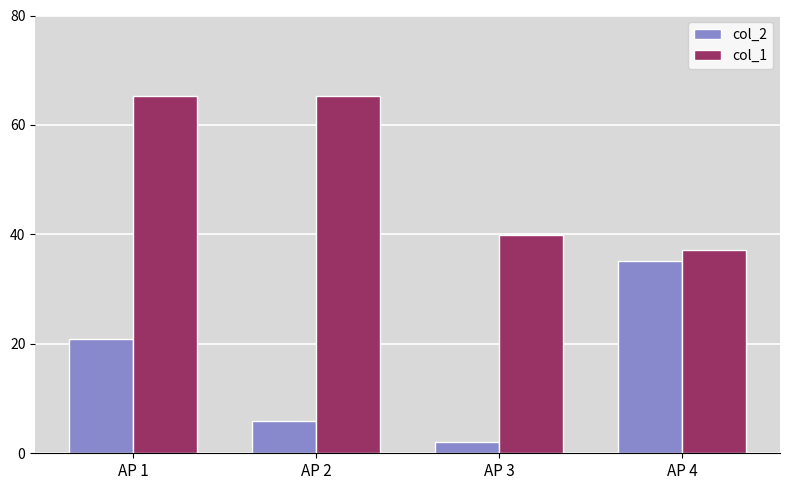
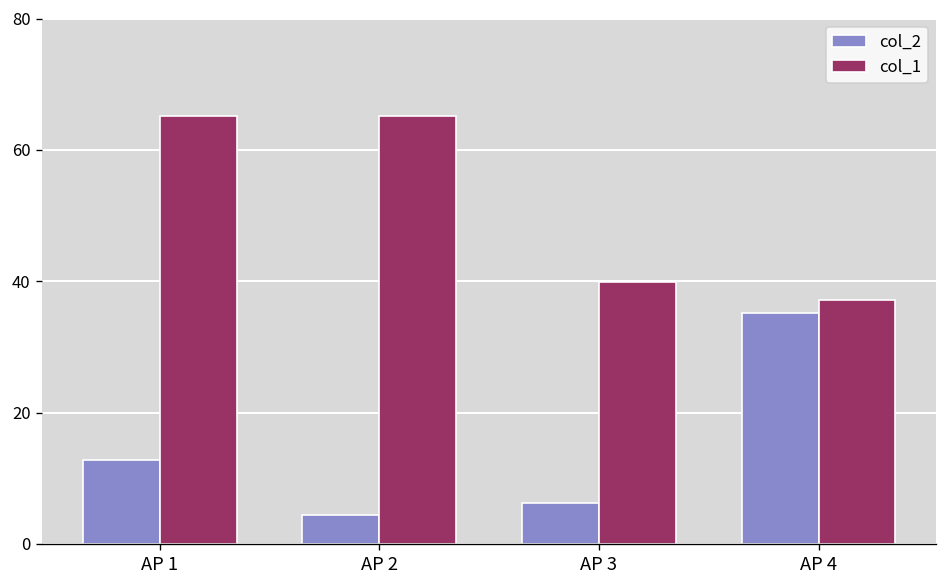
col_2, AP 1: 21 -> 13
col_2, AP 2: 6 -> 4
col_2, AP 3: 2 -> 6
